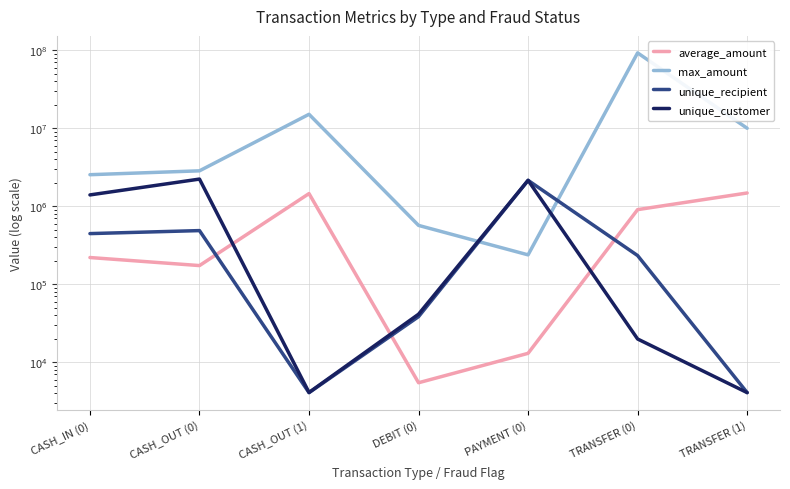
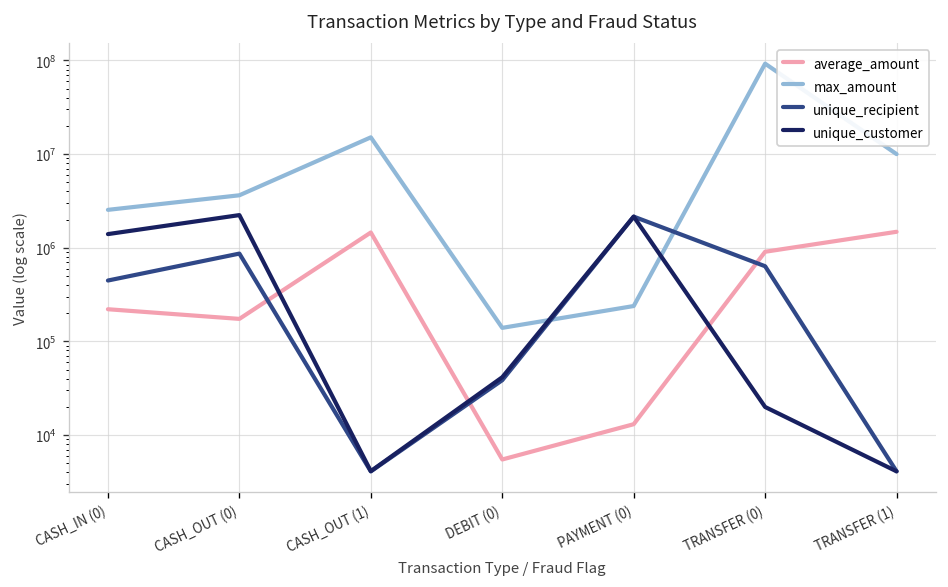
max_amount, CASH_OUT (0): 2800000 -> 4000000
unique_recipient, CASH_OUT (0): 500000 -> 900000
max_amount, DEBIT (0): 600000 -> 140000
unique_recipient, TRANSFER (0): 230000 -> 600000
